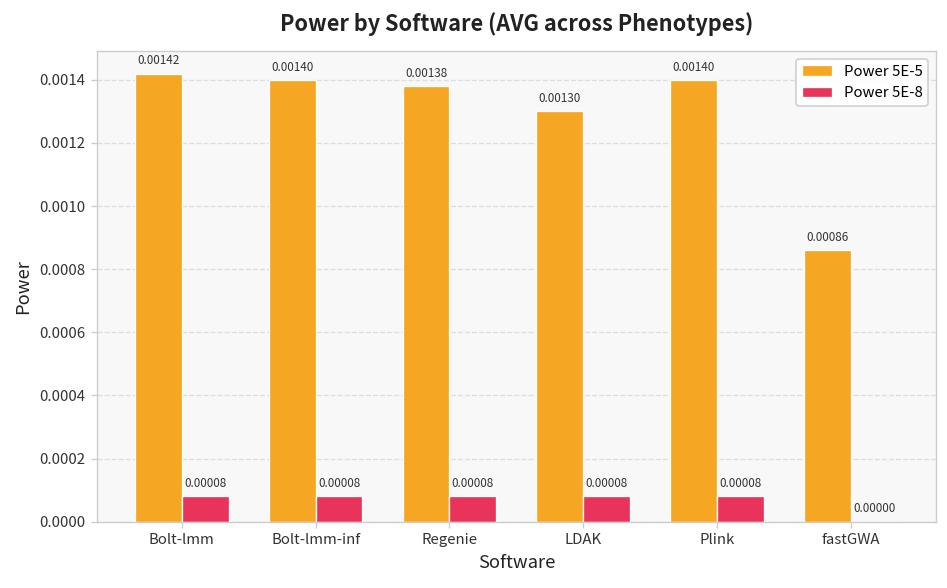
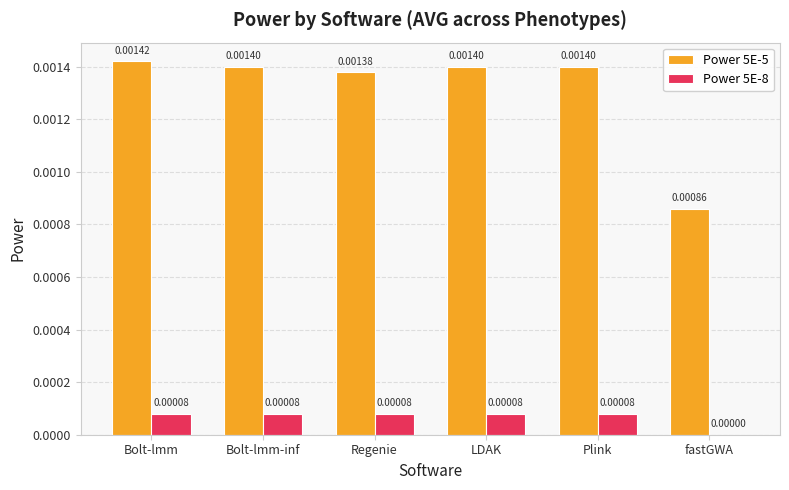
Power 5E-5, LDAK: 0.00130 -> 0.00140
